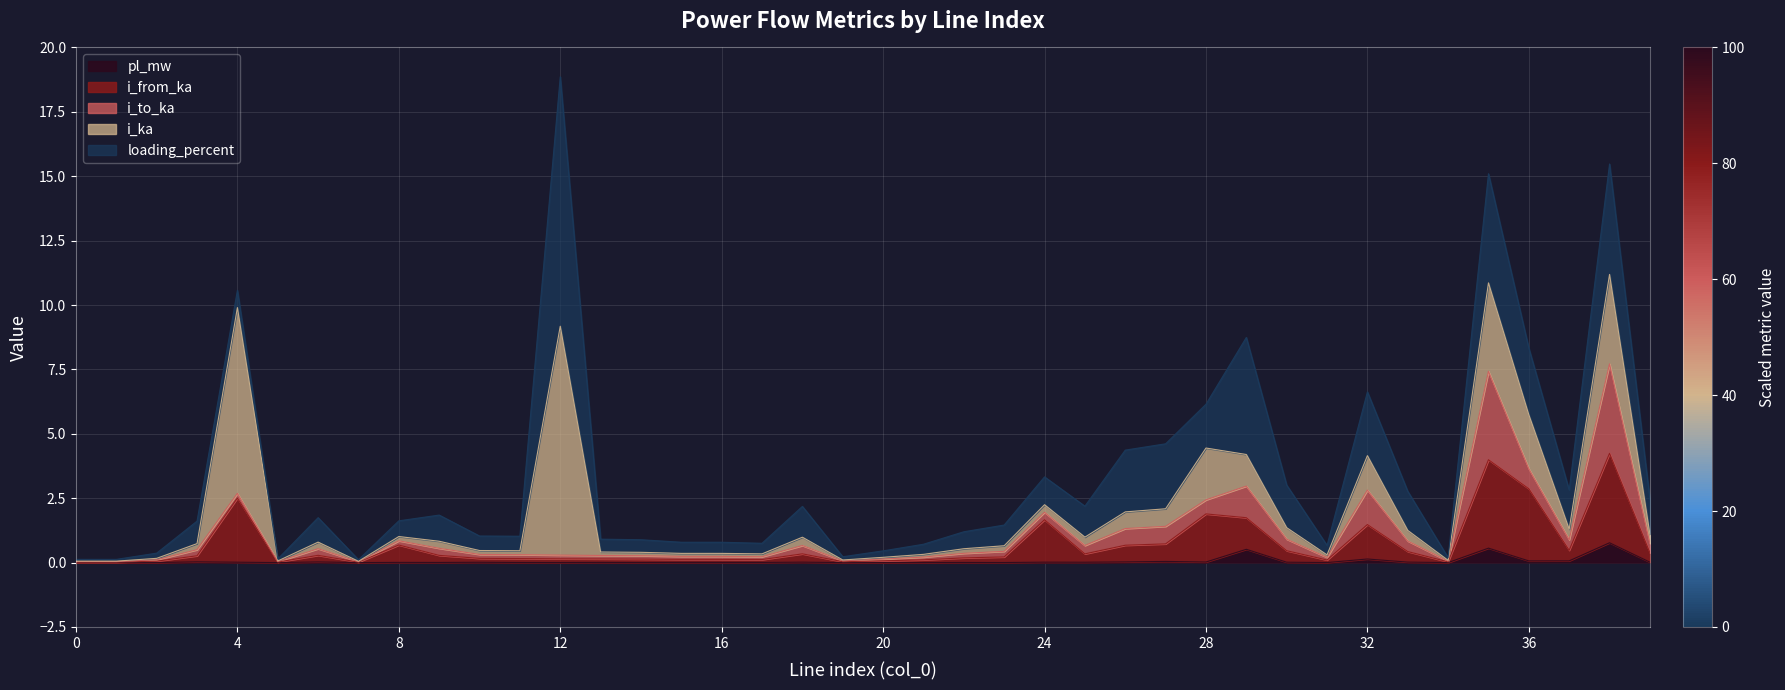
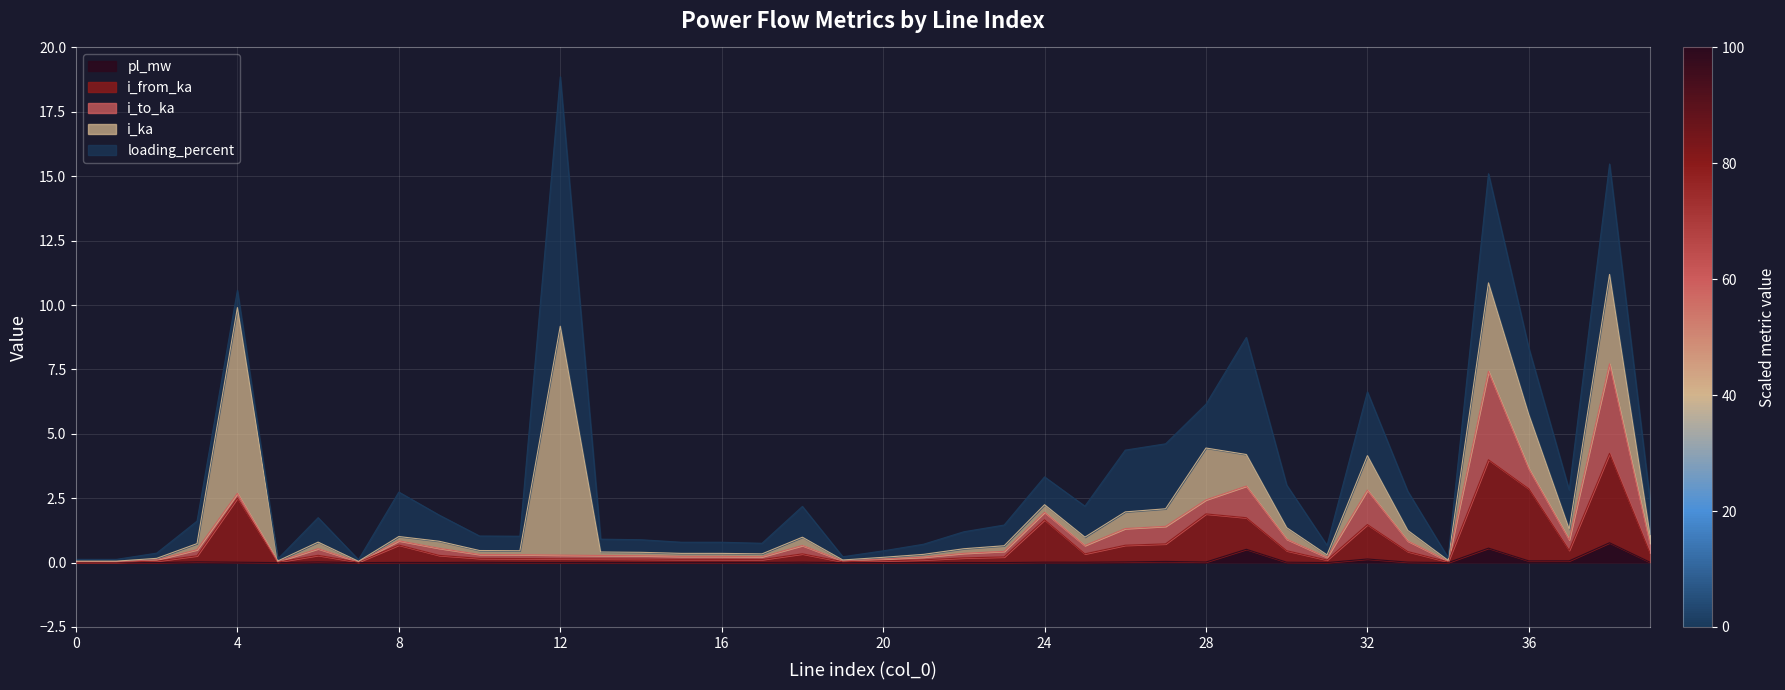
loading_percent, 8: 0.6 -> 1.7
